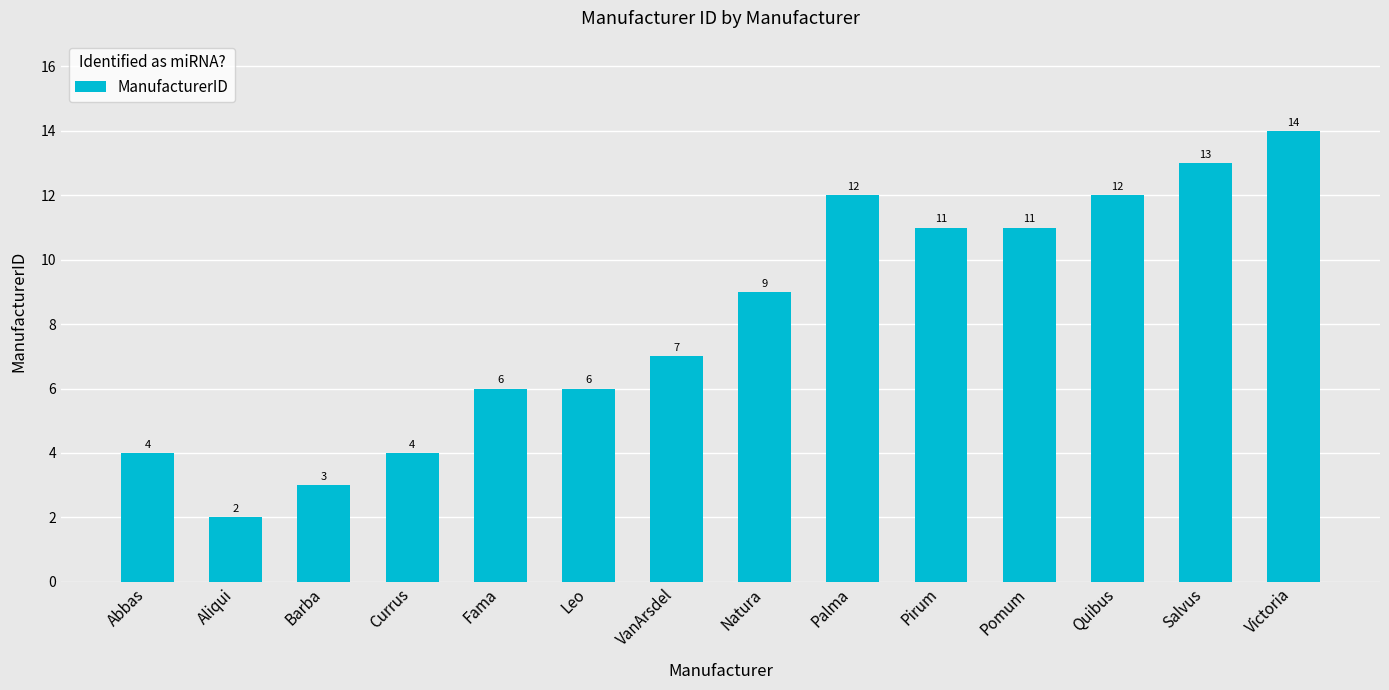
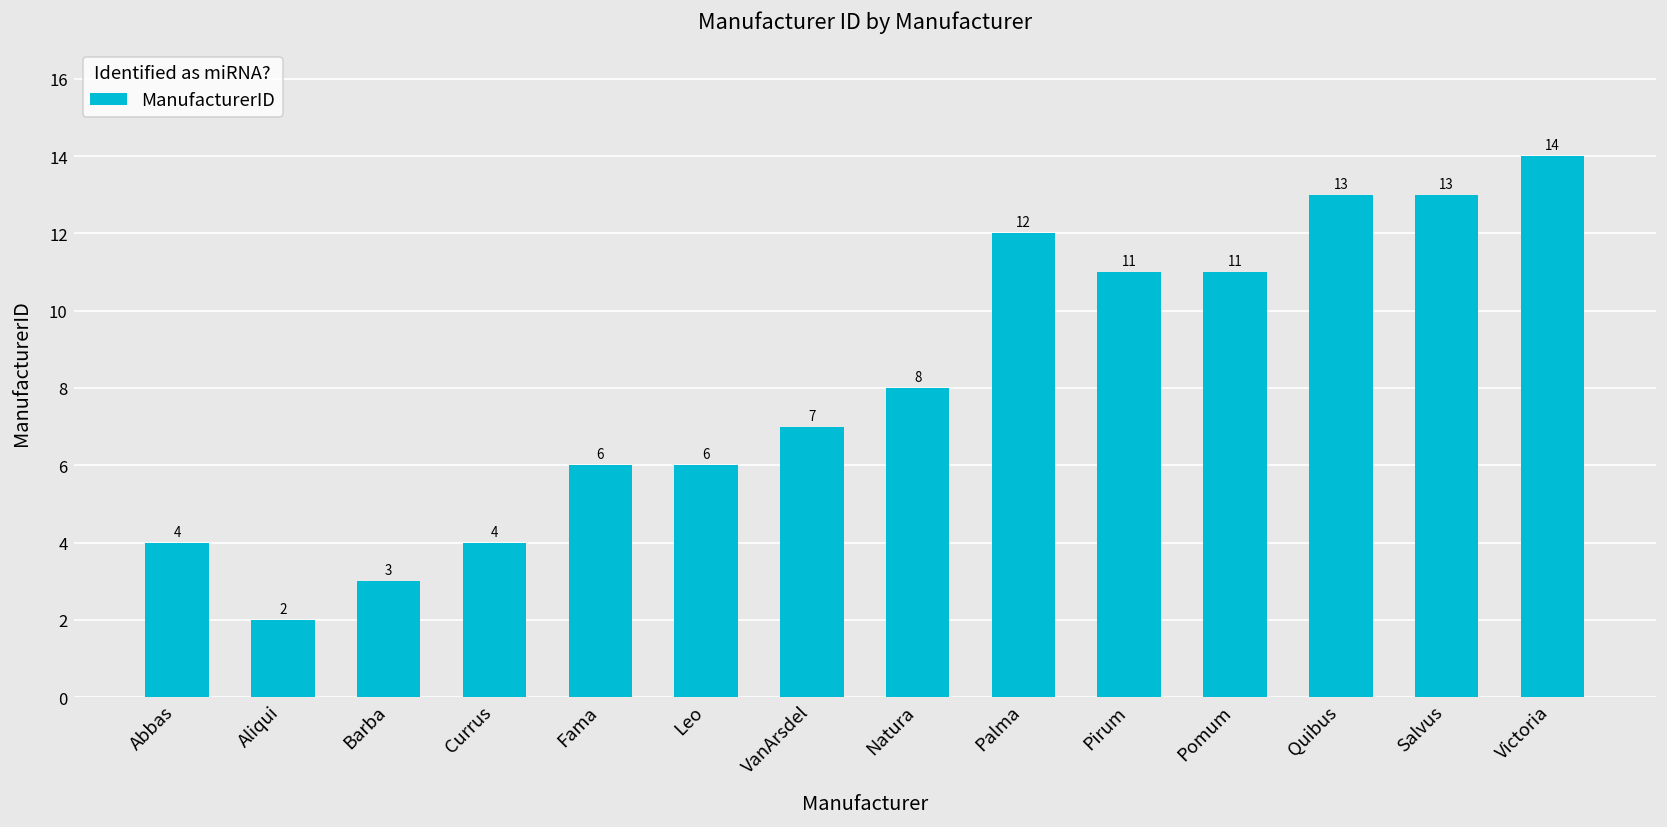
Natura: 9 -> 8
Quibus: 12 -> 13
